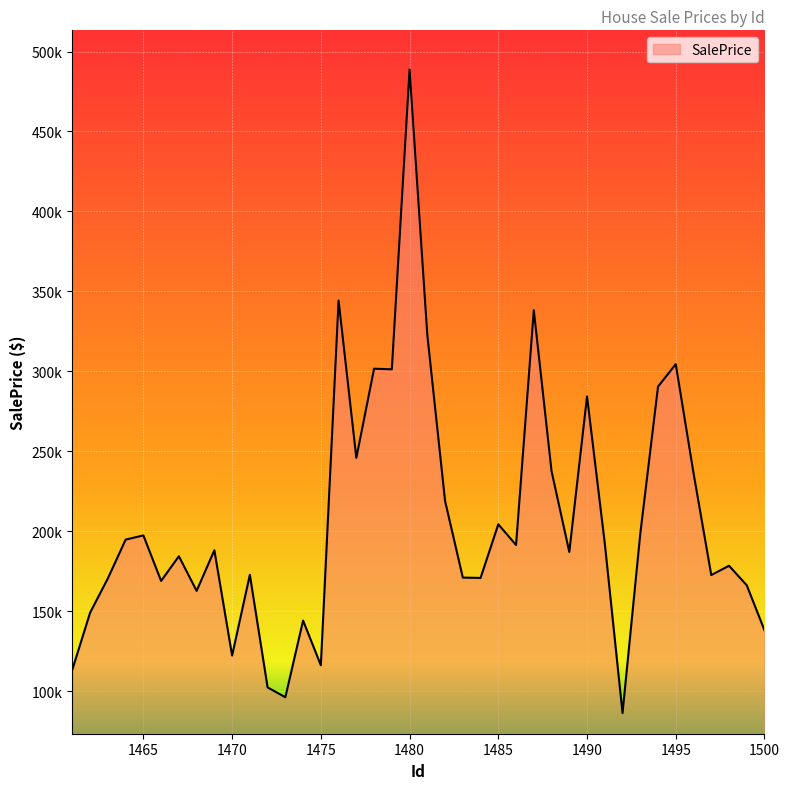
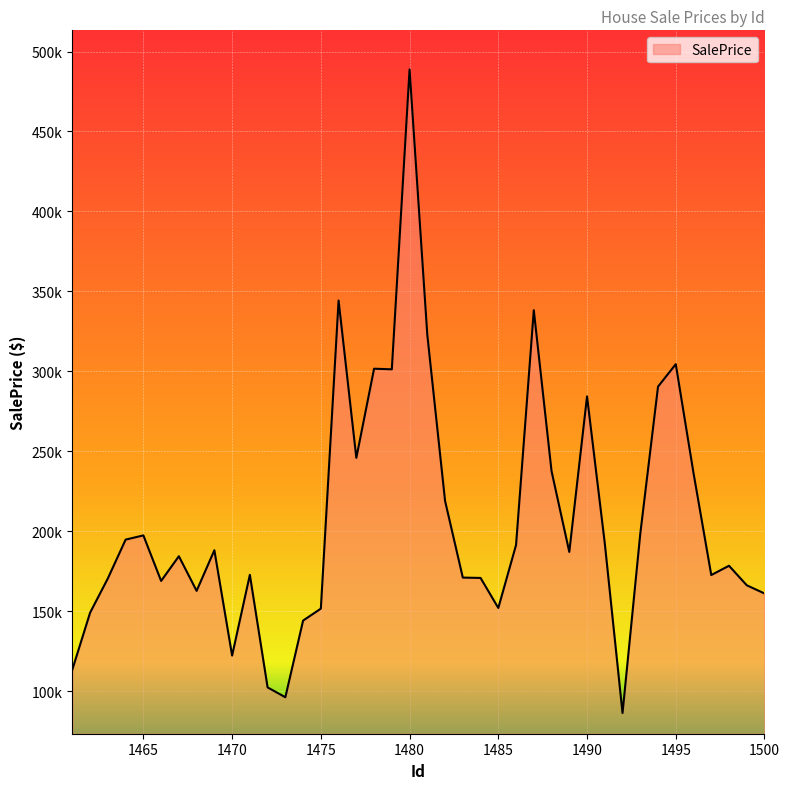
1475: 116000 -> 152000
1485: 204000 -> 152000
1500: 138000 -> 161000
